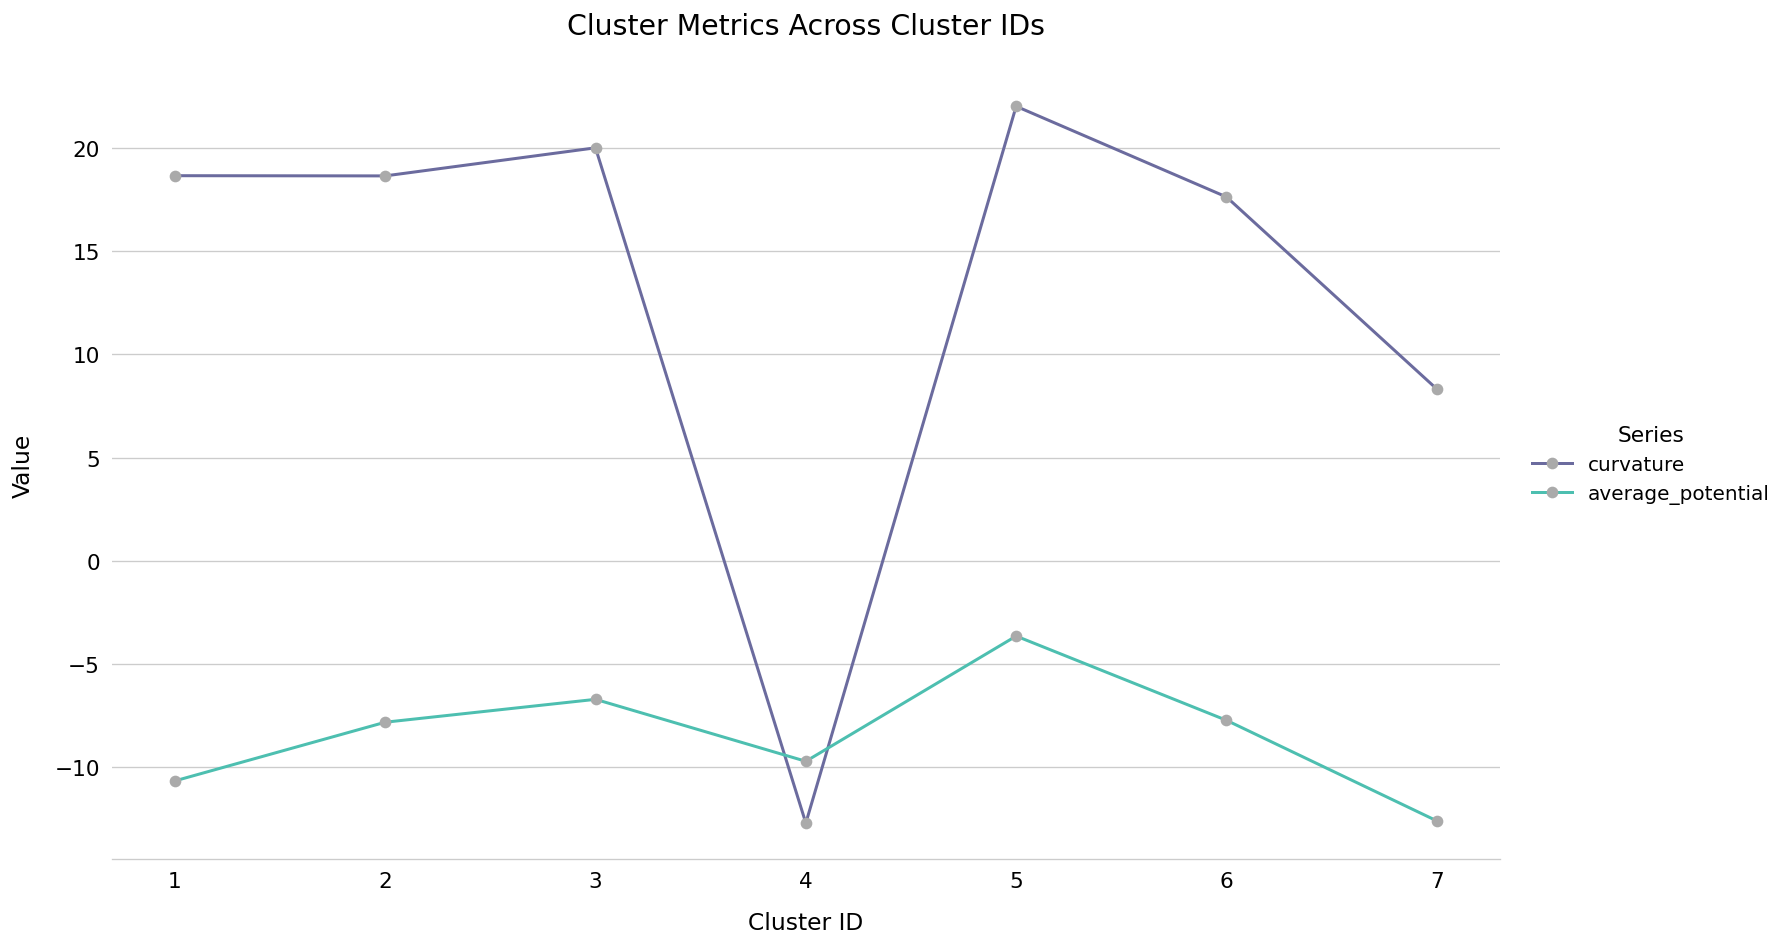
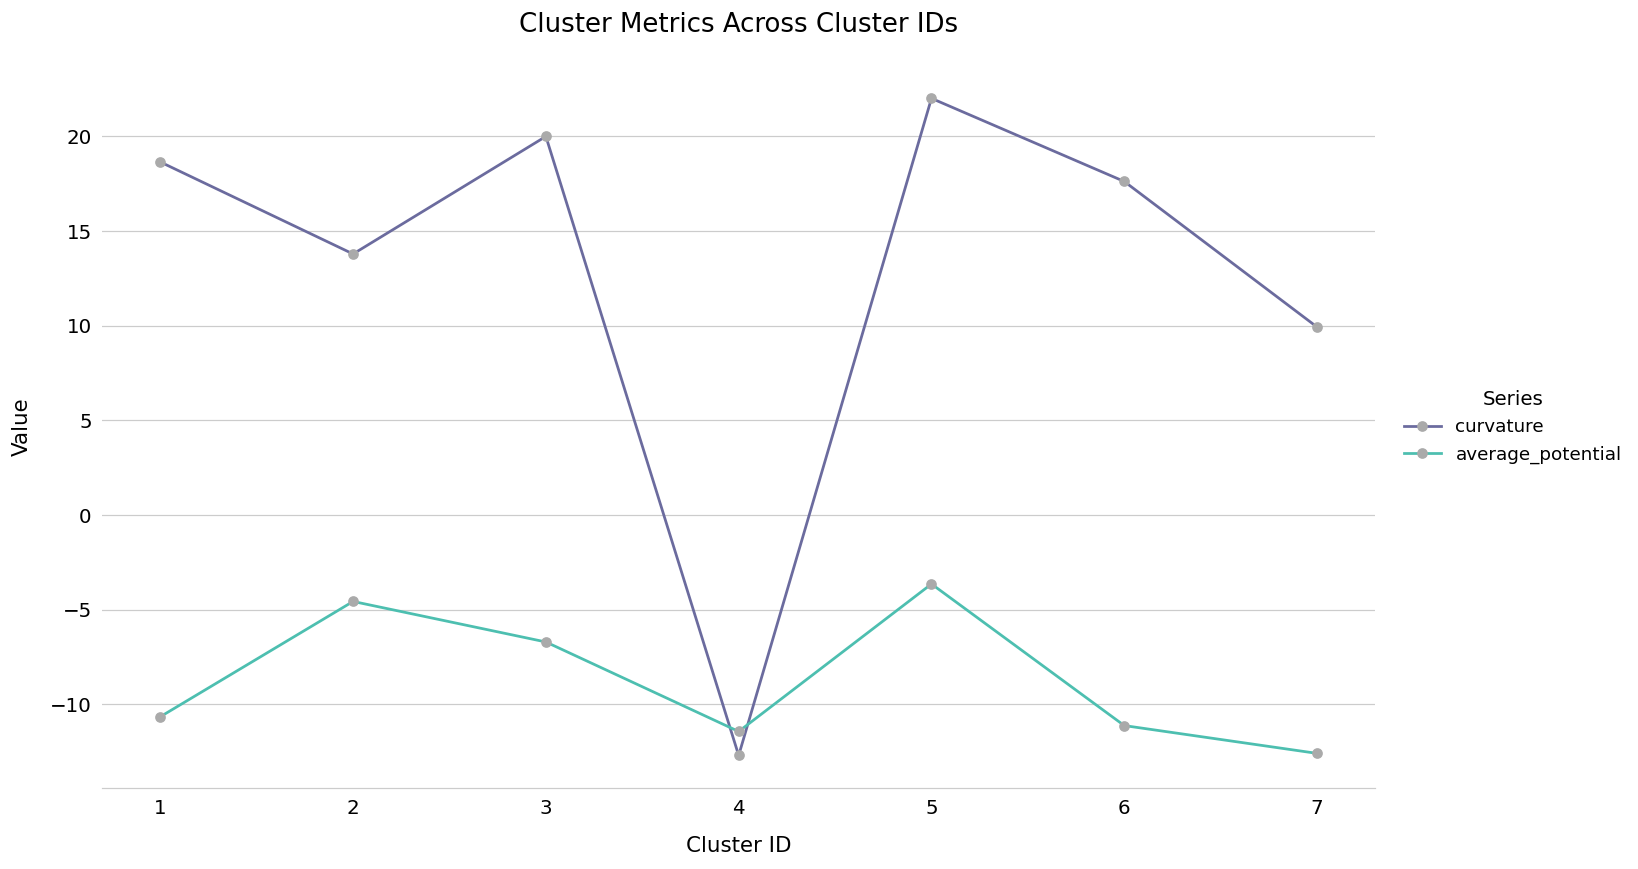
curvature, 2: 18.6 -> 13.8
average_potential, 2: -7.8 -> -4.6
average_potential, 4: -9.7 -> -11.4
average_potential, 6: -7.7 -> -11.1
curvature, 7: 8.3 -> 9.9
